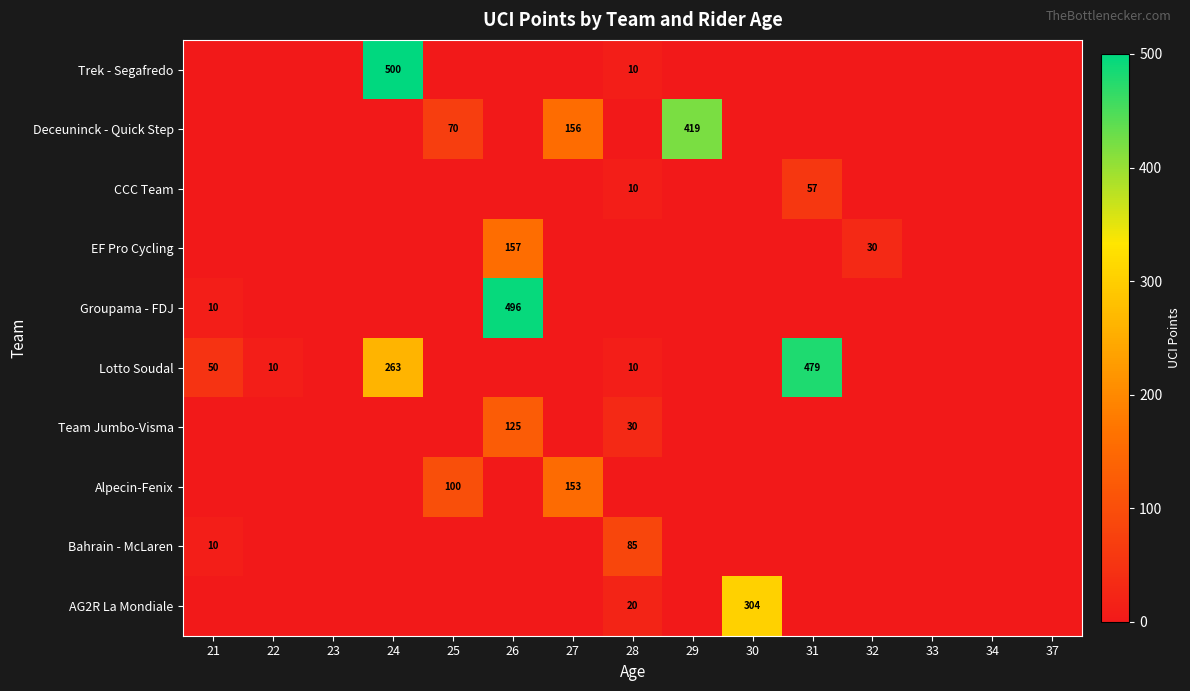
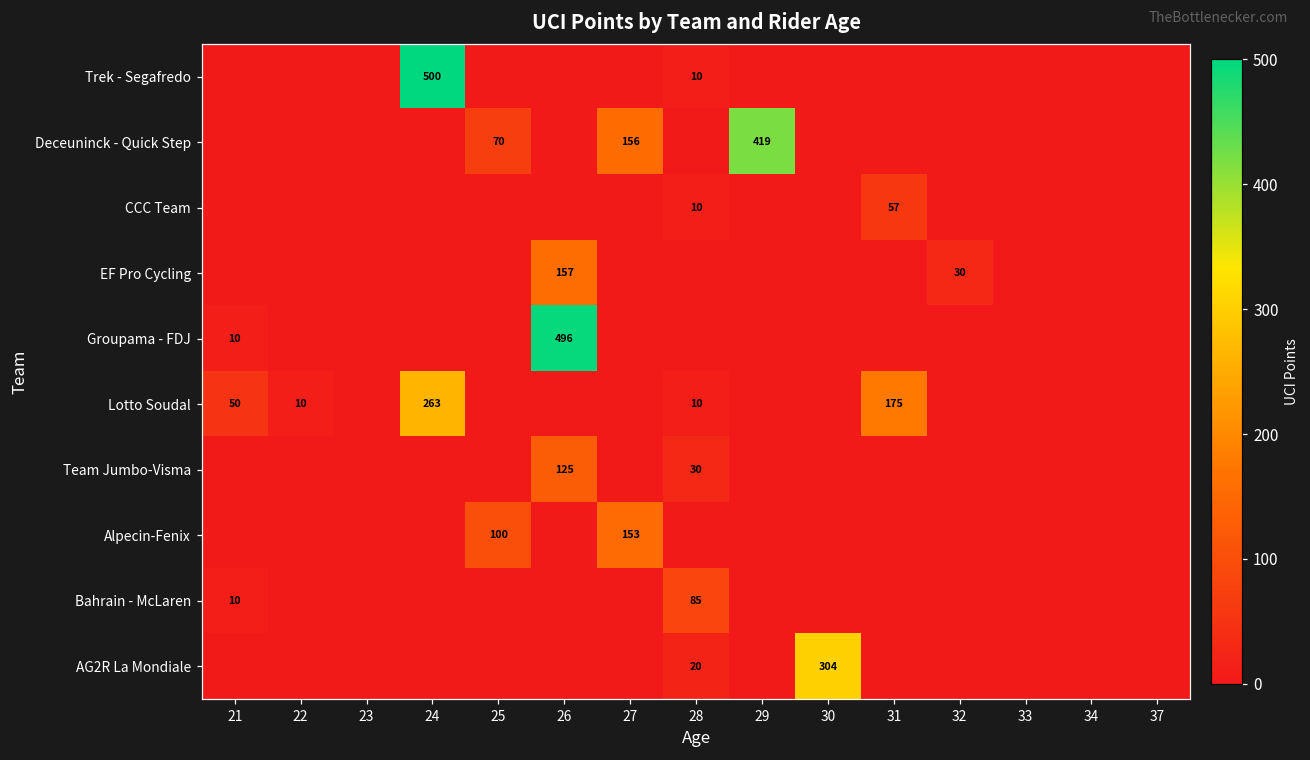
Lotto Soudal, 31: 479 -> 175
